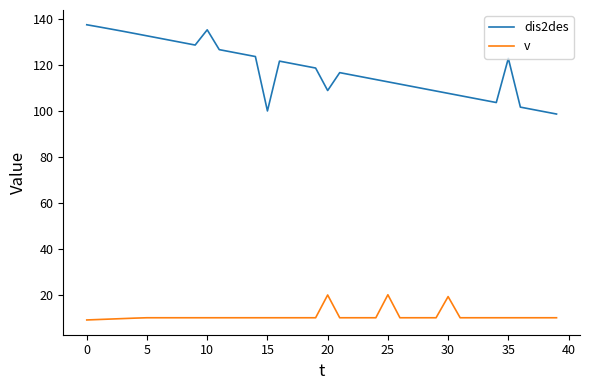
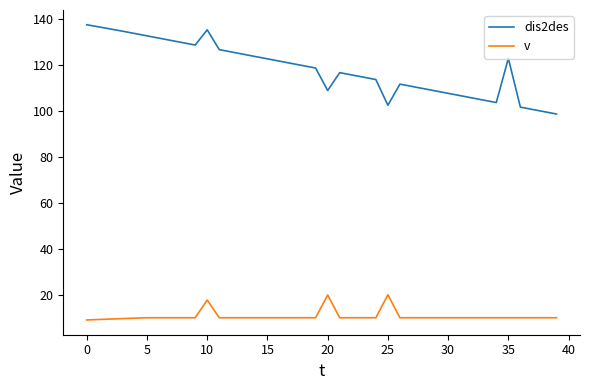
v, 10: 10 -> 18
dis2des, 15: 100 -> 123
dis2des, 25: 113 -> 102
v, 30: 19 -> 10
